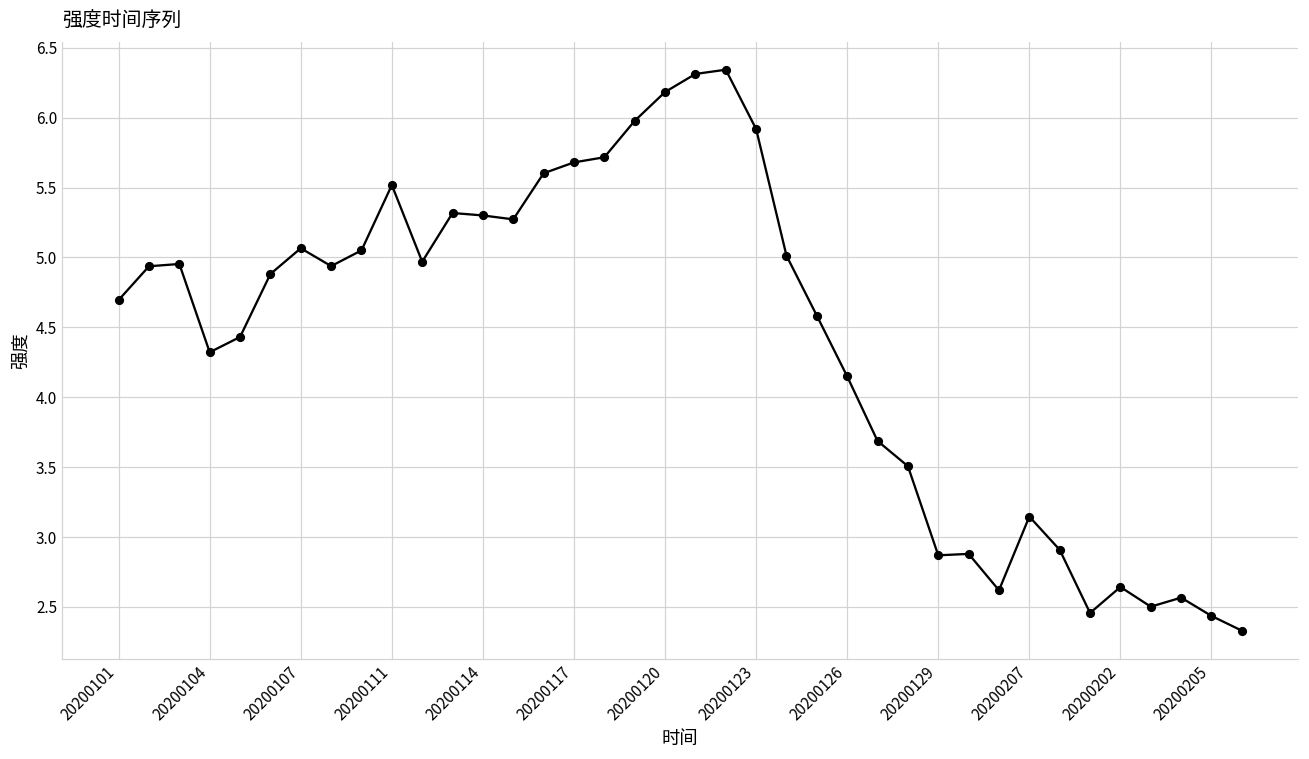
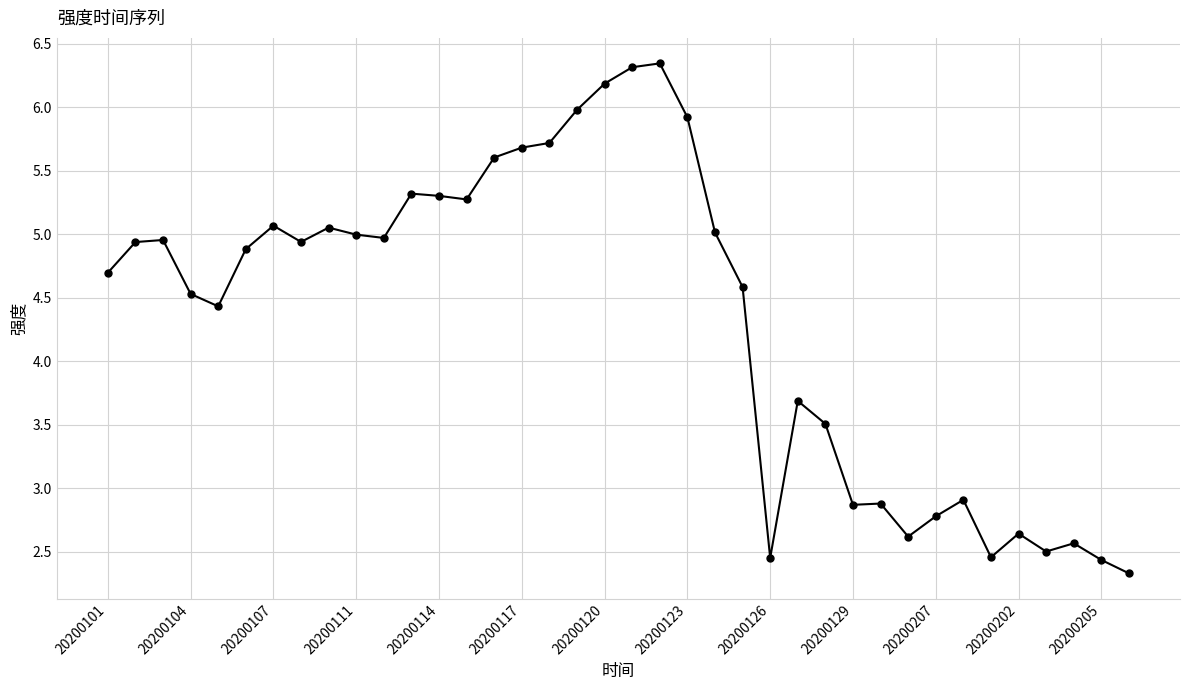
20200104: 4.32 -> 4.53
20200111: 5.52 -> 5.00
20200126: 4.15 -> 2.45
20200207: 3.15 -> 2.78
